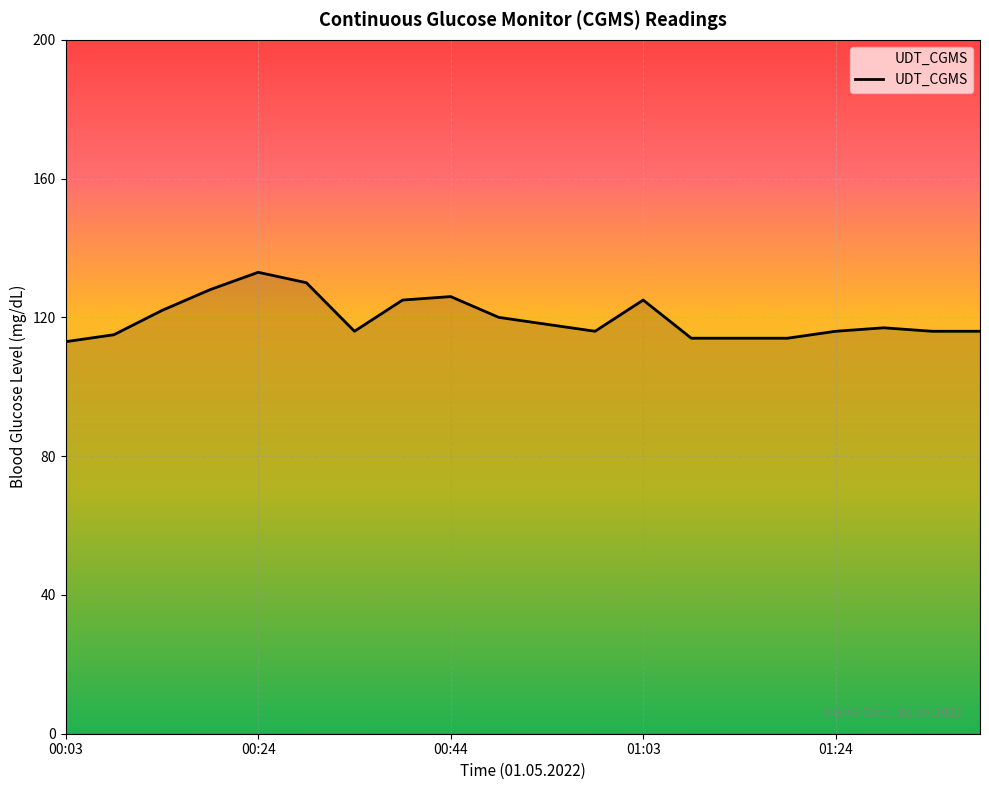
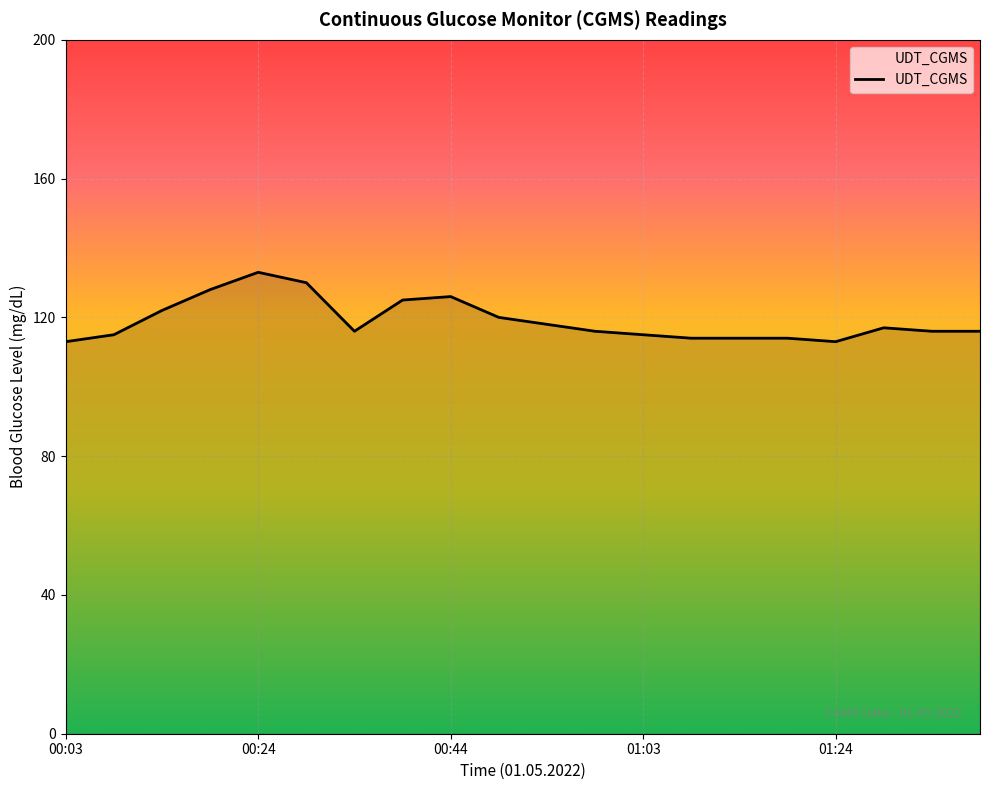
01:03: 125 -> 115
01:24: 116 -> 113
